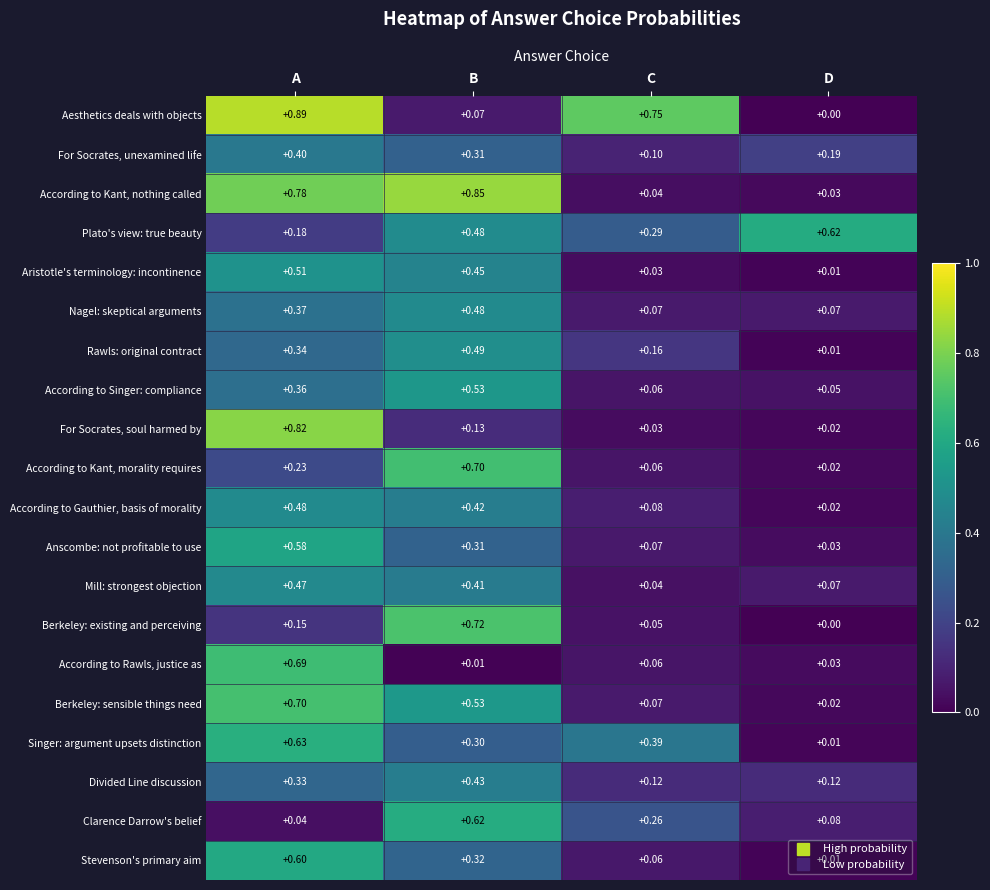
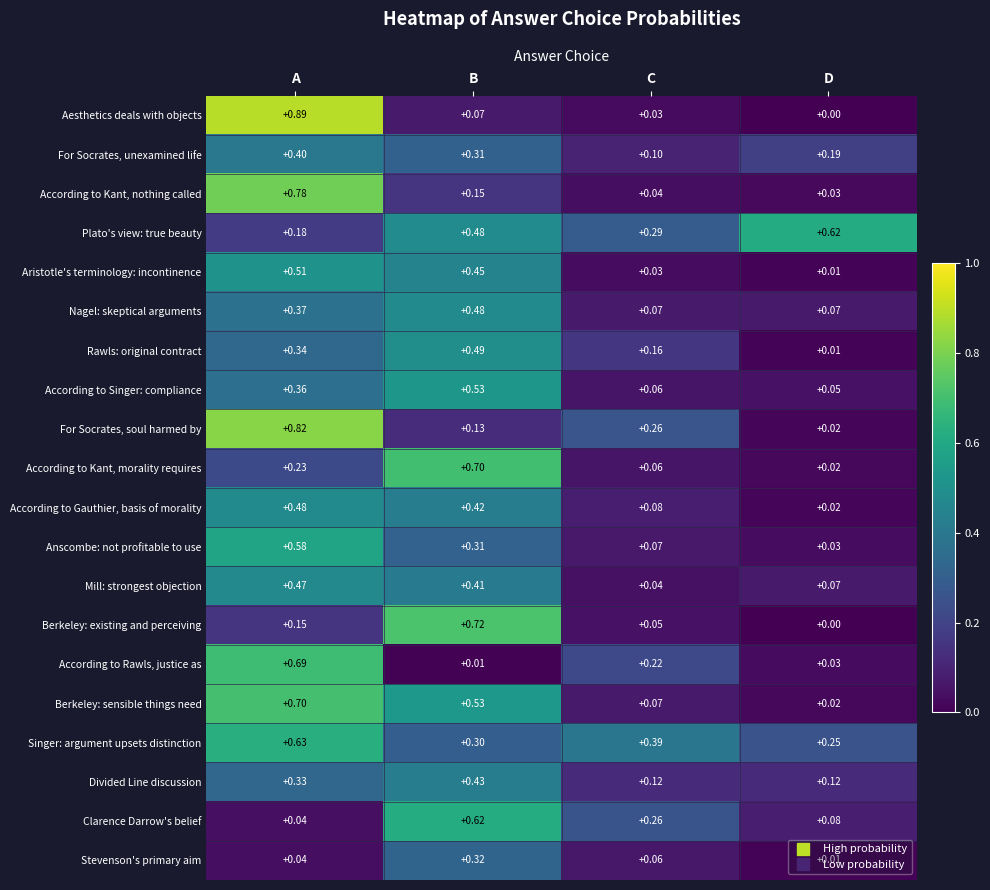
Aesthetics deals with objects, C: +0.75 -> +0.03
According to Kant, nothing called, B: +0.85 -> +0.15
For Socrates, soul harmed by, C: +0.03 -> +0.26
According to Rawls, justice as, C: +0.06 -> +0.22
Singer: argument upsets distinction, D: +0.01 -> +0.25
Stevenson's primary aim, A: +0.60 -> +0.04
